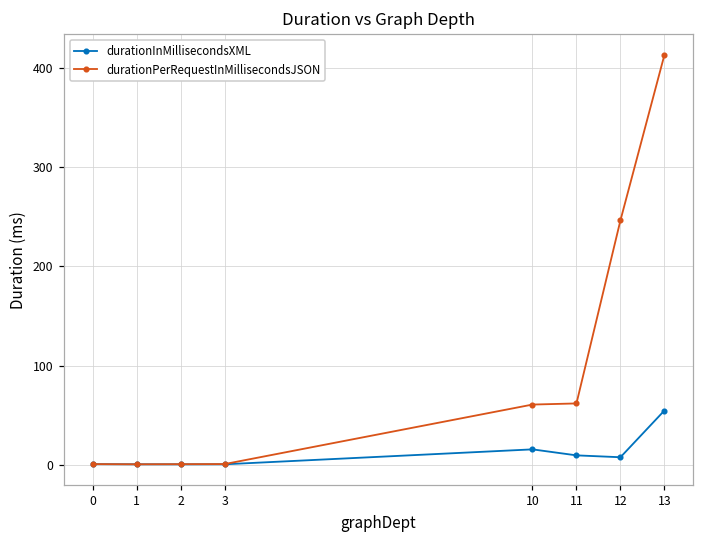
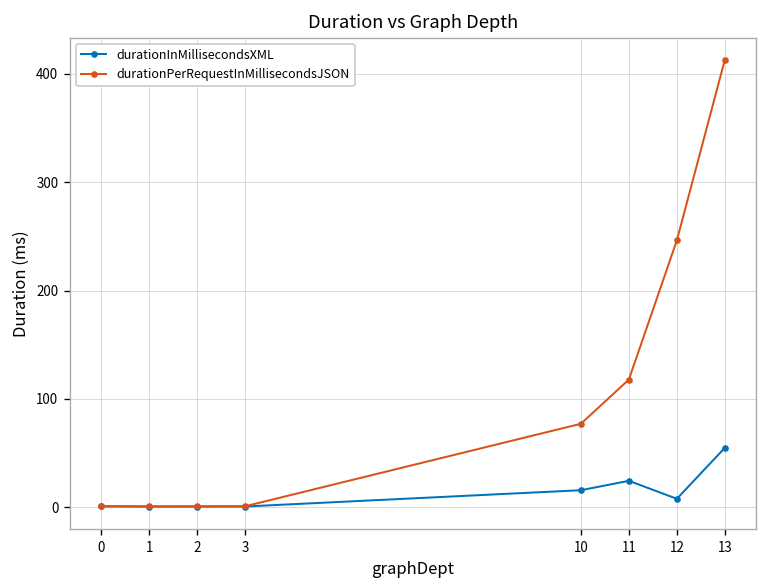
durationPerRequestInMillisecondsJSON, 10: 60 -> 80
durationInMillisecondsXML, 11: 10 -> 20
durationPerRequestInMillisecondsJSON, 11: 60 -> 120
